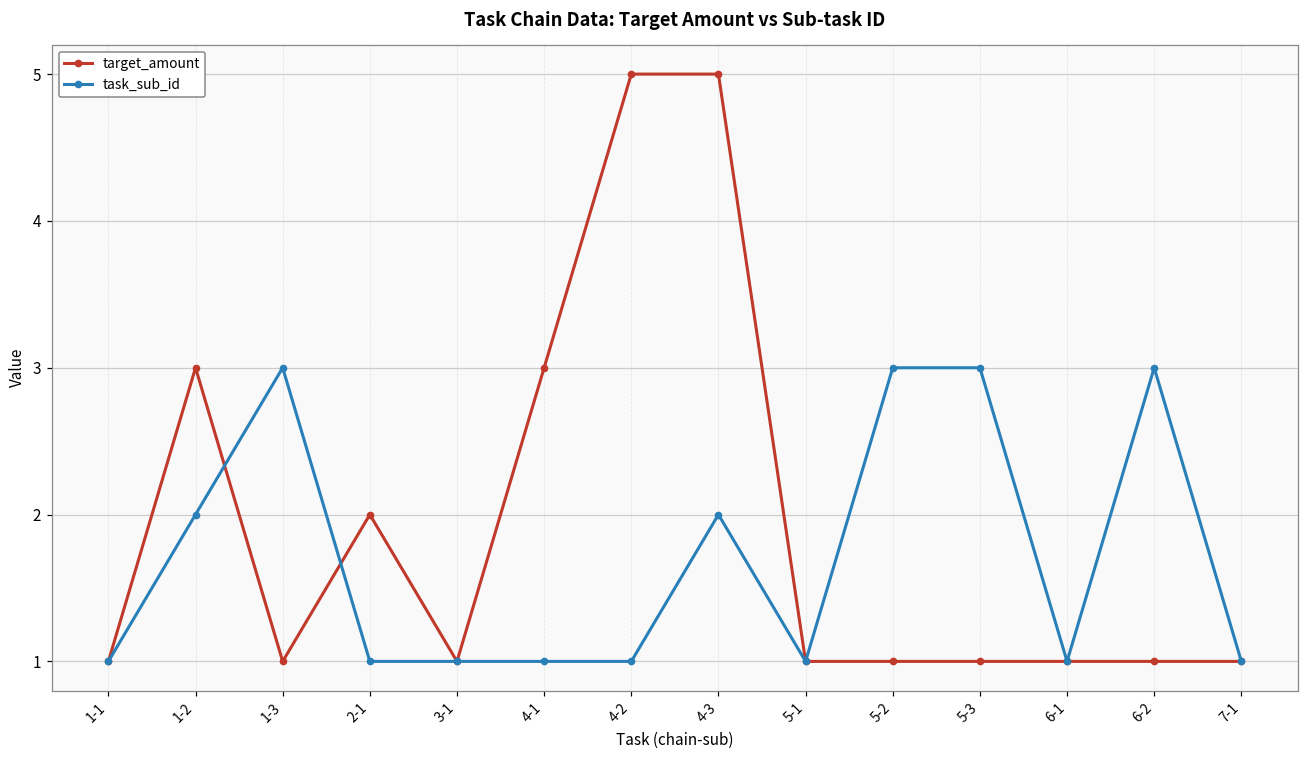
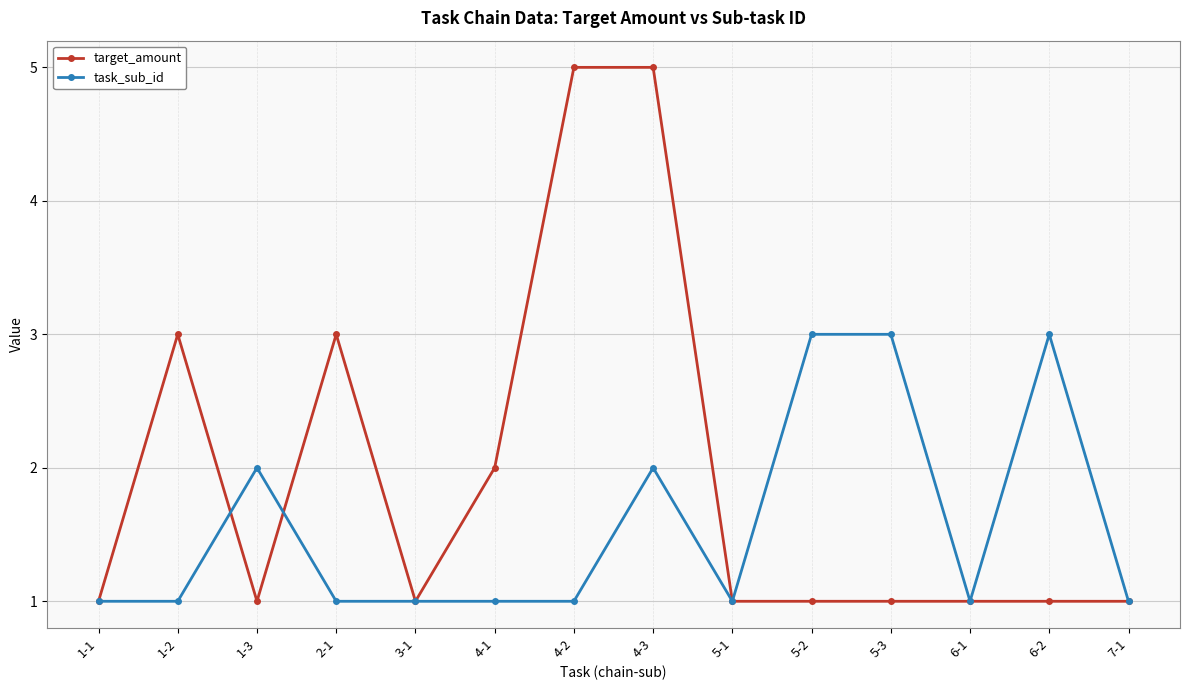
task_sub_id, 1-2: 2 -> 1
task_sub_id, 1-3: 3 -> 2
target_amount, 2-1: 2 -> 3
target_amount, 4-1: 3 -> 2
